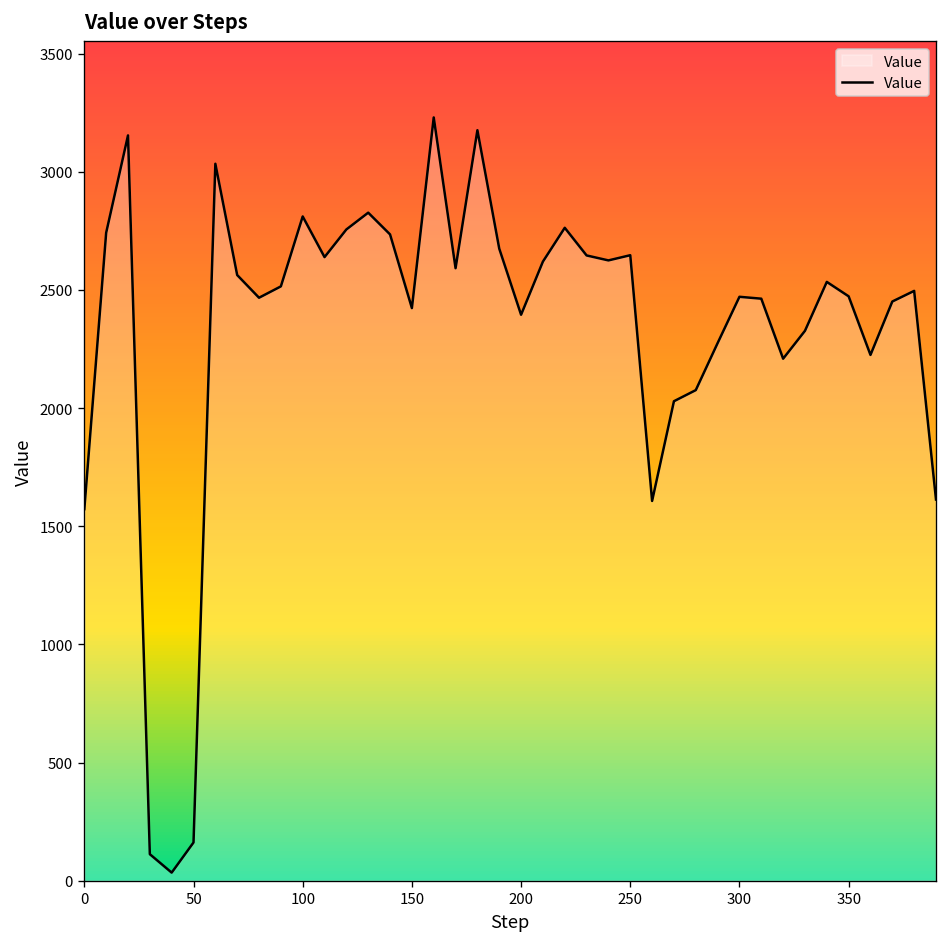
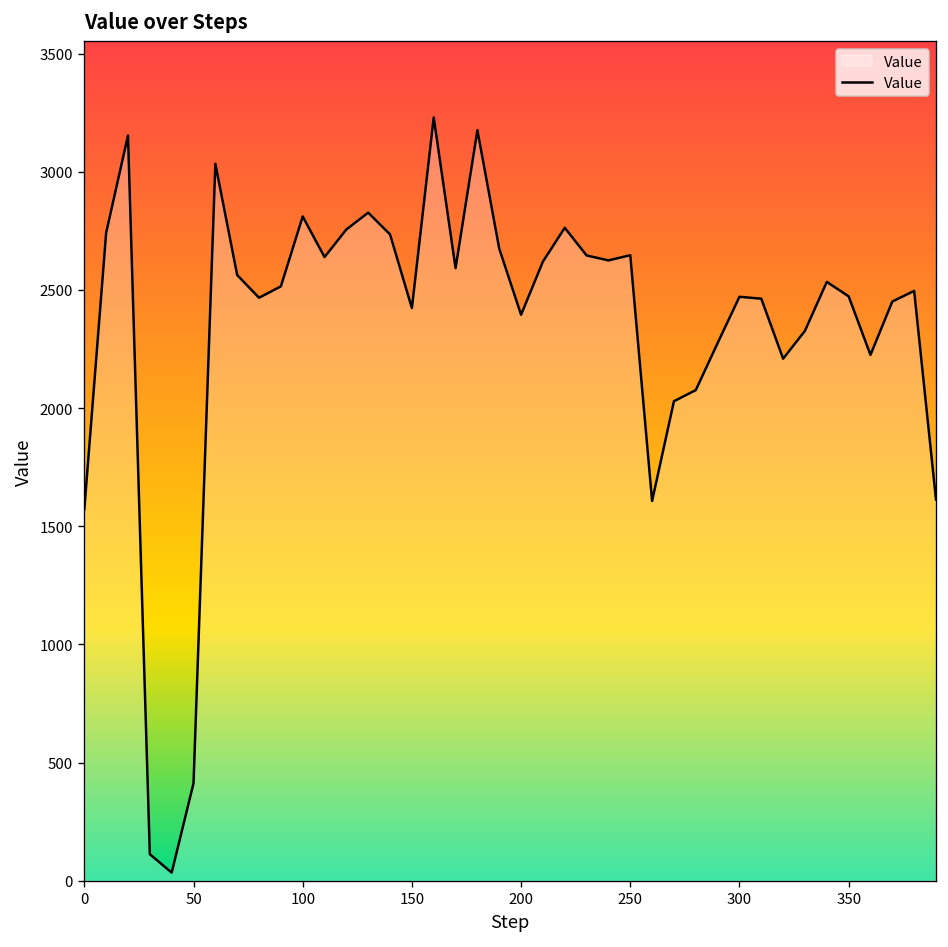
50: 160 -> 410
